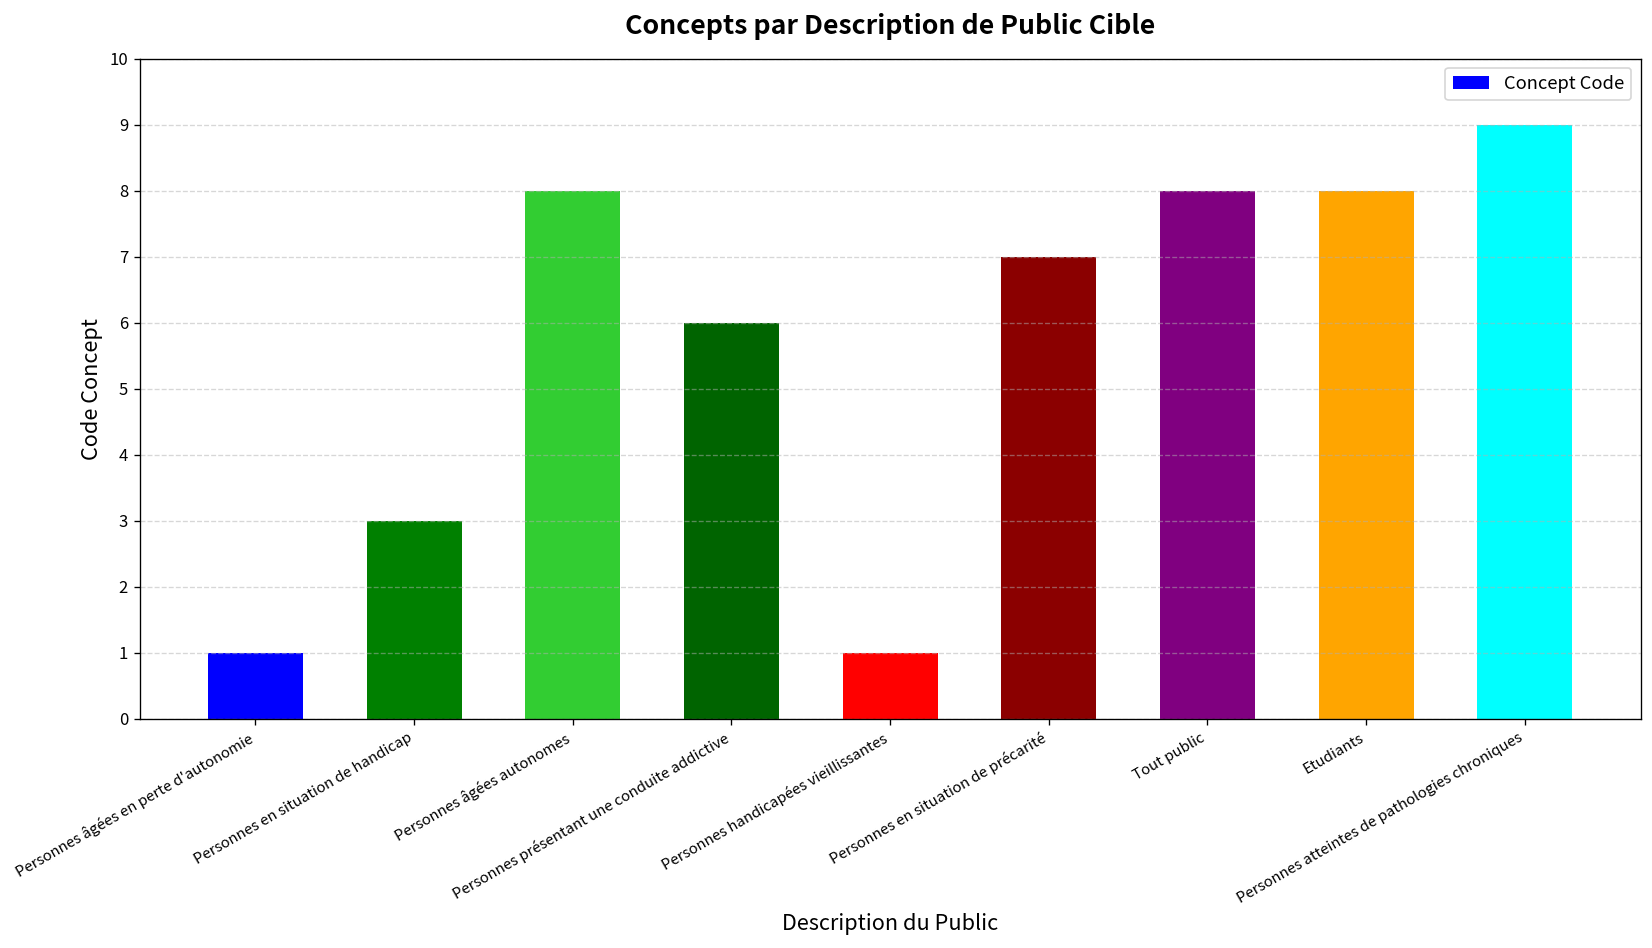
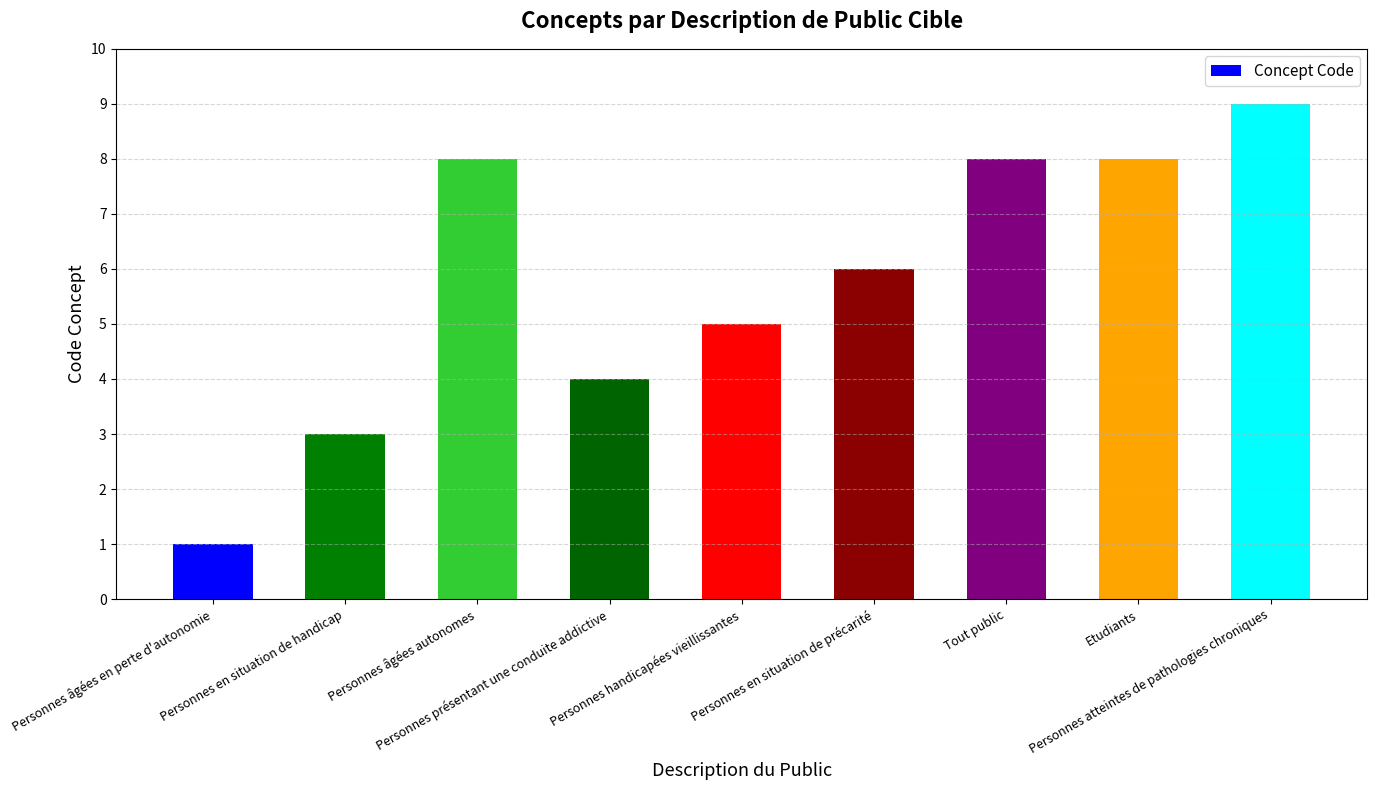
Personnes présentant une conduite addictive: 6 -> 4
Personnes handicapées vieillissantes: 1 -> 5
Personnes en situation de précarité: 7 -> 6
